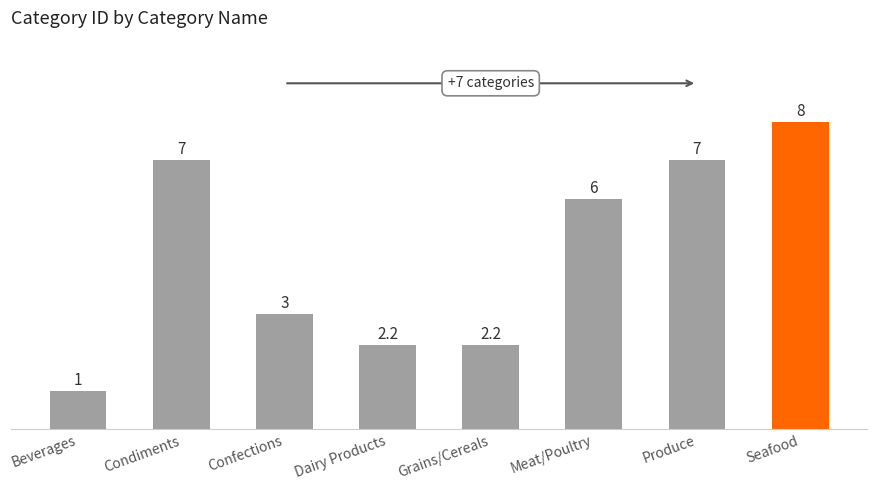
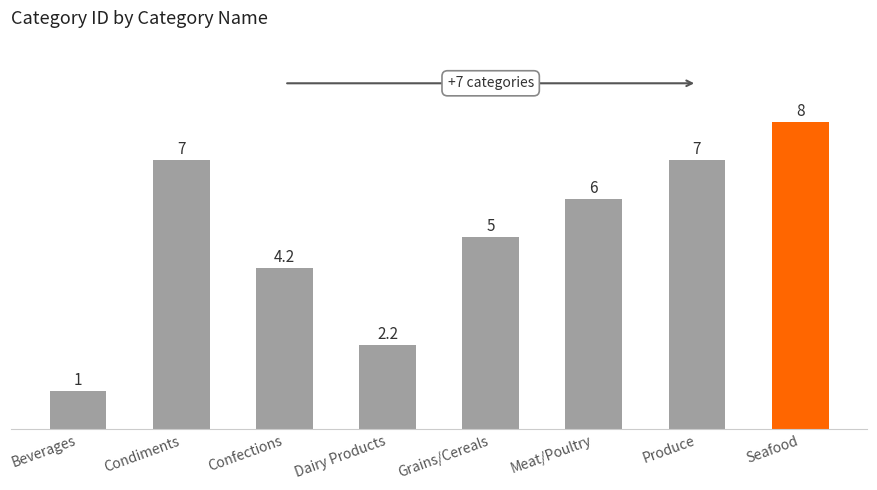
Confections: 3 -> 4.2
Grains/Cereals: 2.2 -> 5
